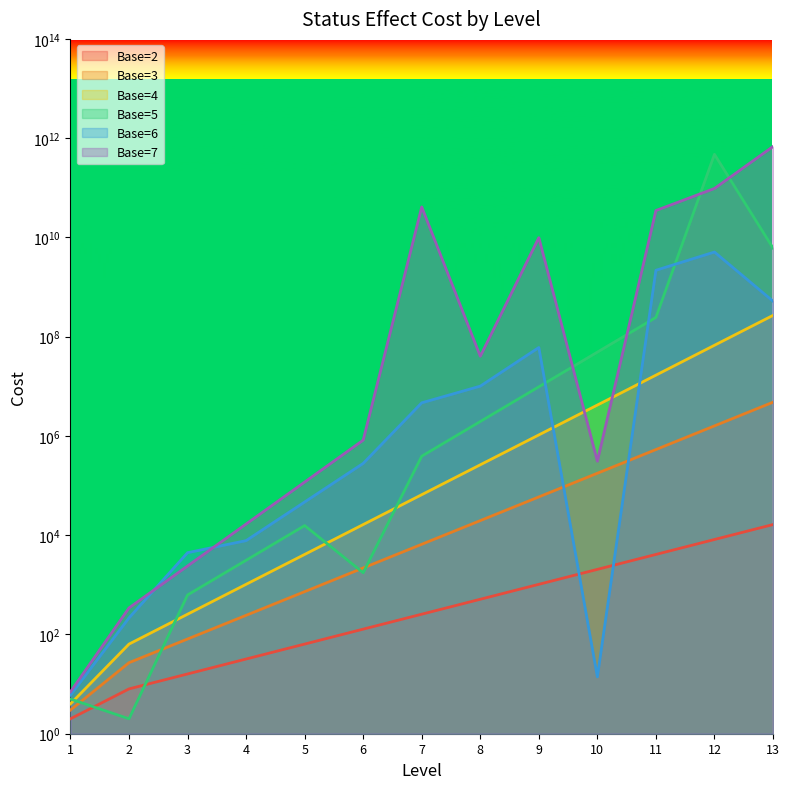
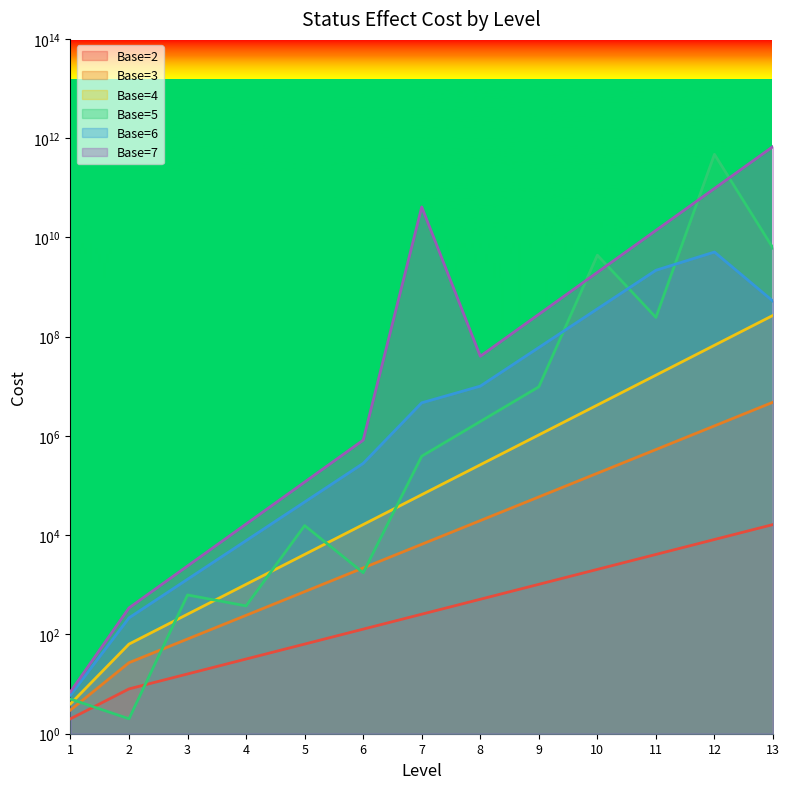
Base=6, 3: 4000 -> 1300
Base=5, 4: 3000 -> 400
Base=7, 9: 10000000000 -> 300000000
Base=5, 10: 50000000 -> 4000000000
Base=6, 10: 14 -> 400000000
Base=7, 10: 300000 -> 2000000000
Base=7, 11: 30000000000 -> 14000000000
